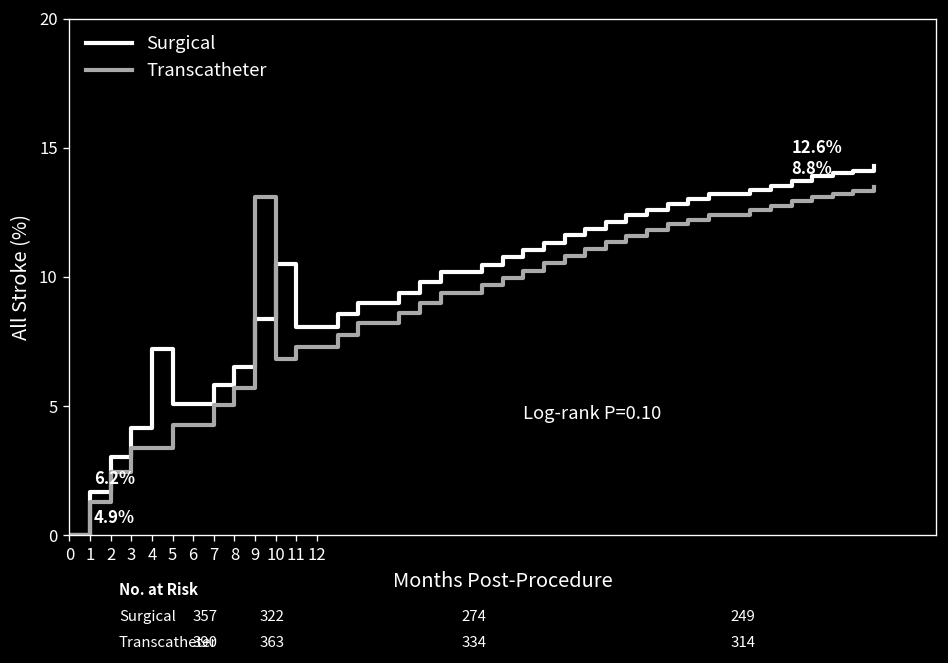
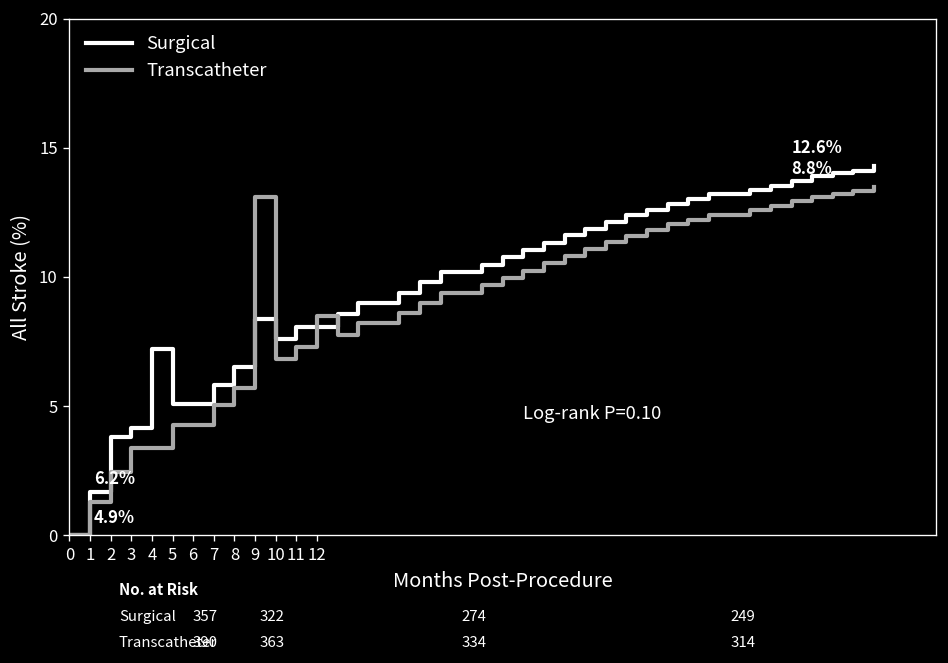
Surgical, 2: 3.0 -> 3.8
Surgical, 10: 10.5 -> 7.6
Transcatheter, 12: 7.3 -> 8.5
